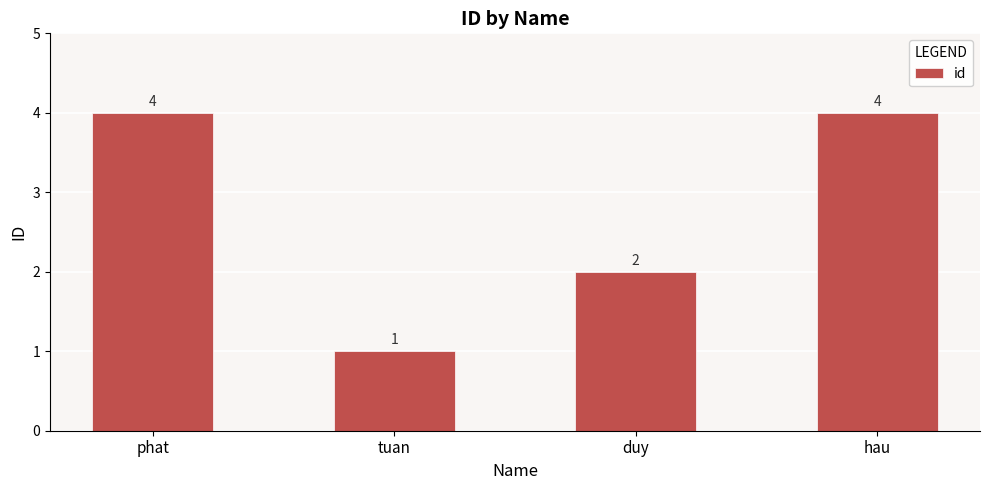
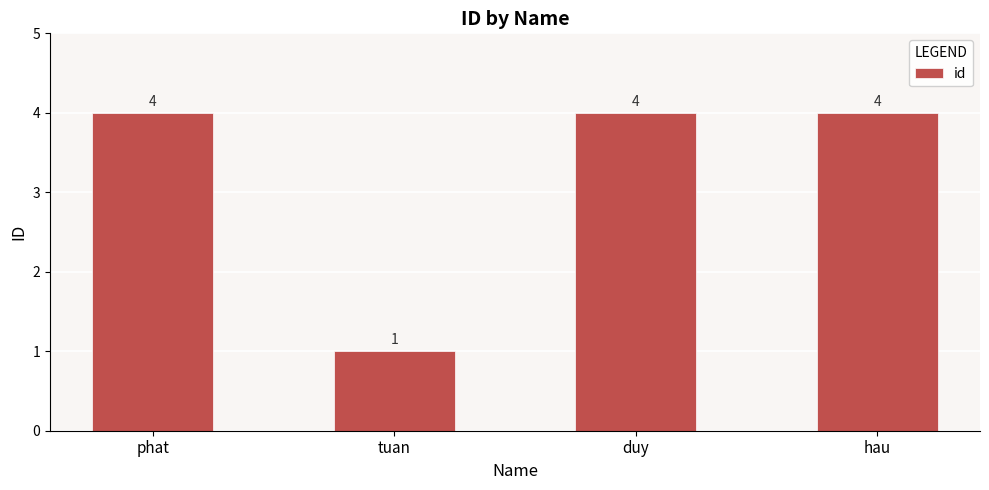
duy: 2 -> 4
